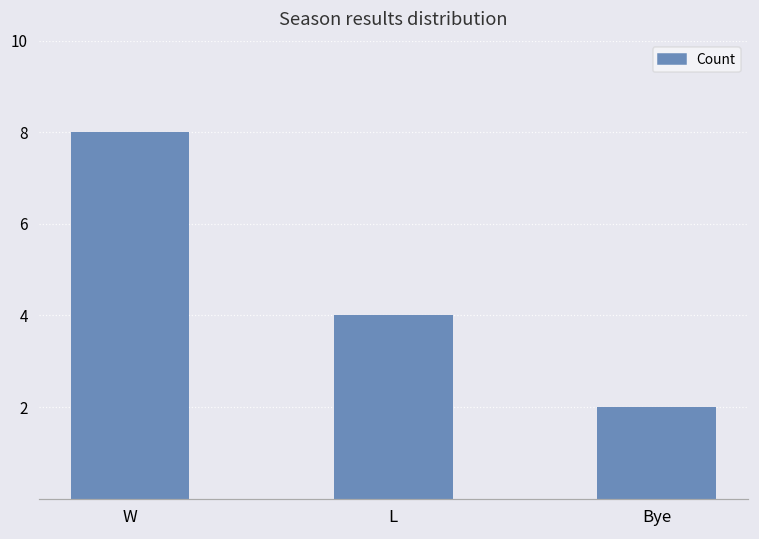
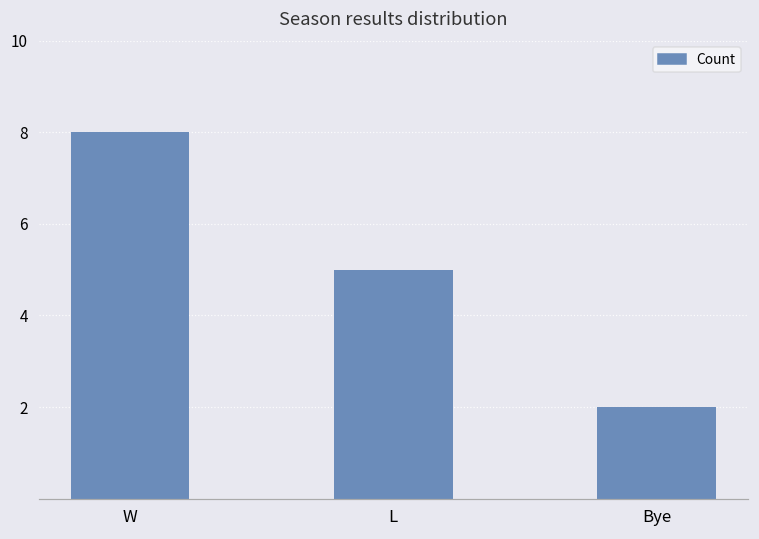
L: 4 -> 5
